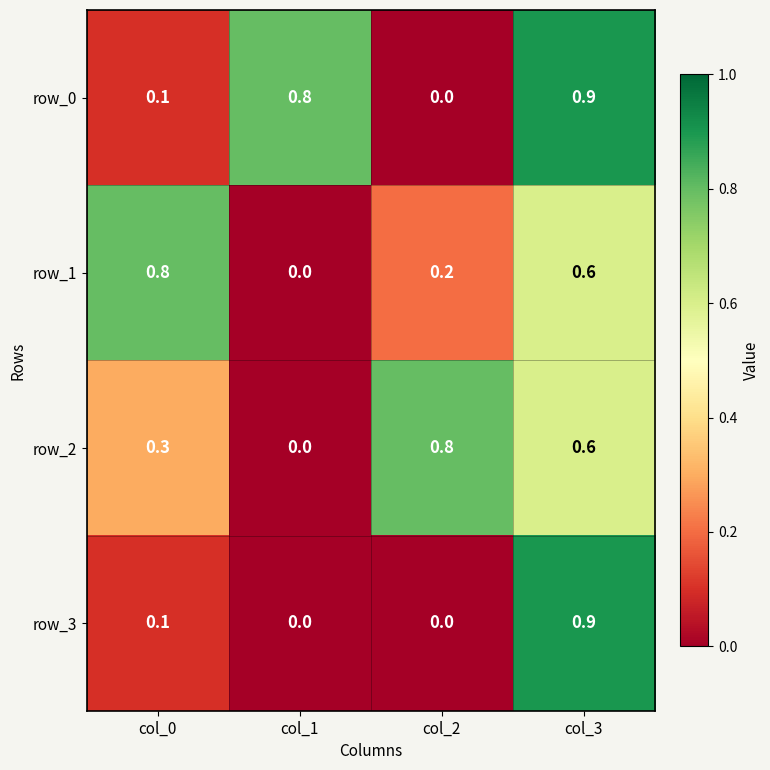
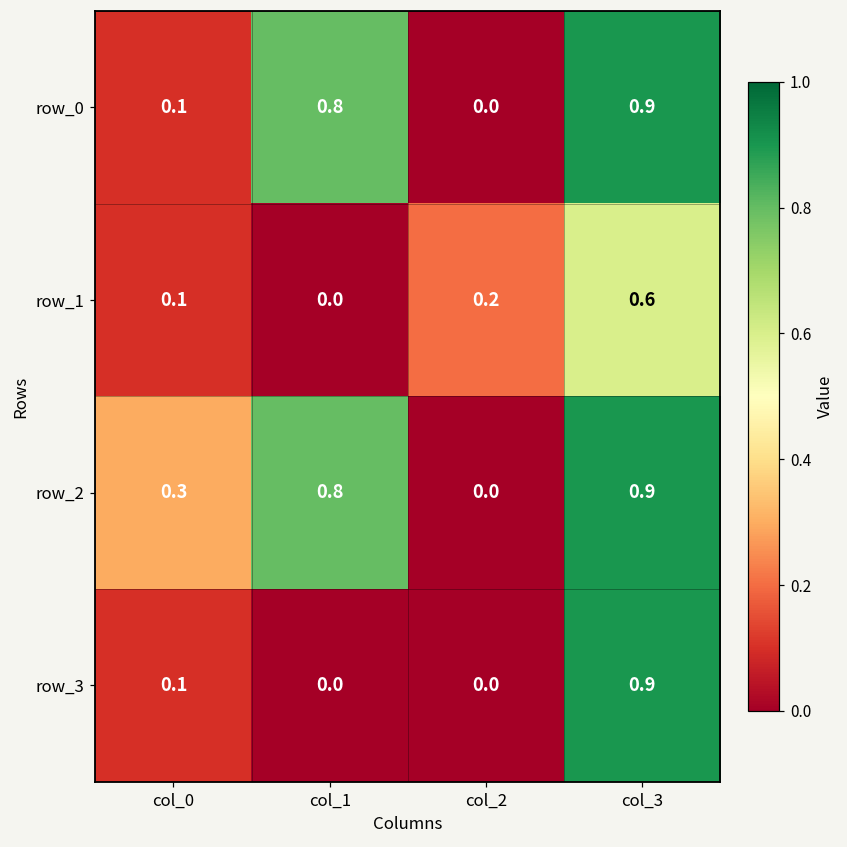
row_1, col_0: 0.8 -> 0.1
row_2, col_1: 0.0 -> 0.8
row_2, col_2: 0.8 -> 0.0
row_2, col_3: 0.6 -> 0.9
